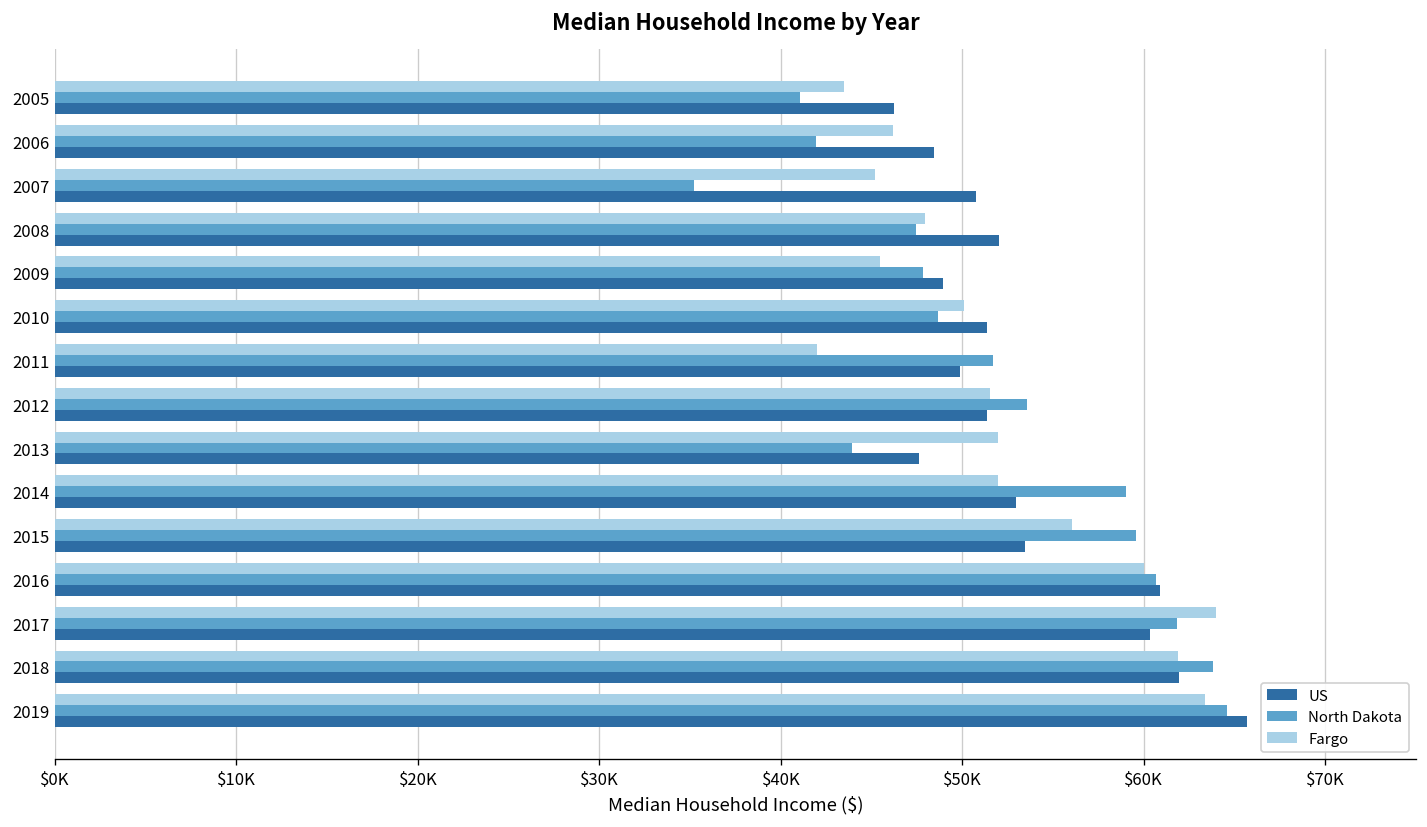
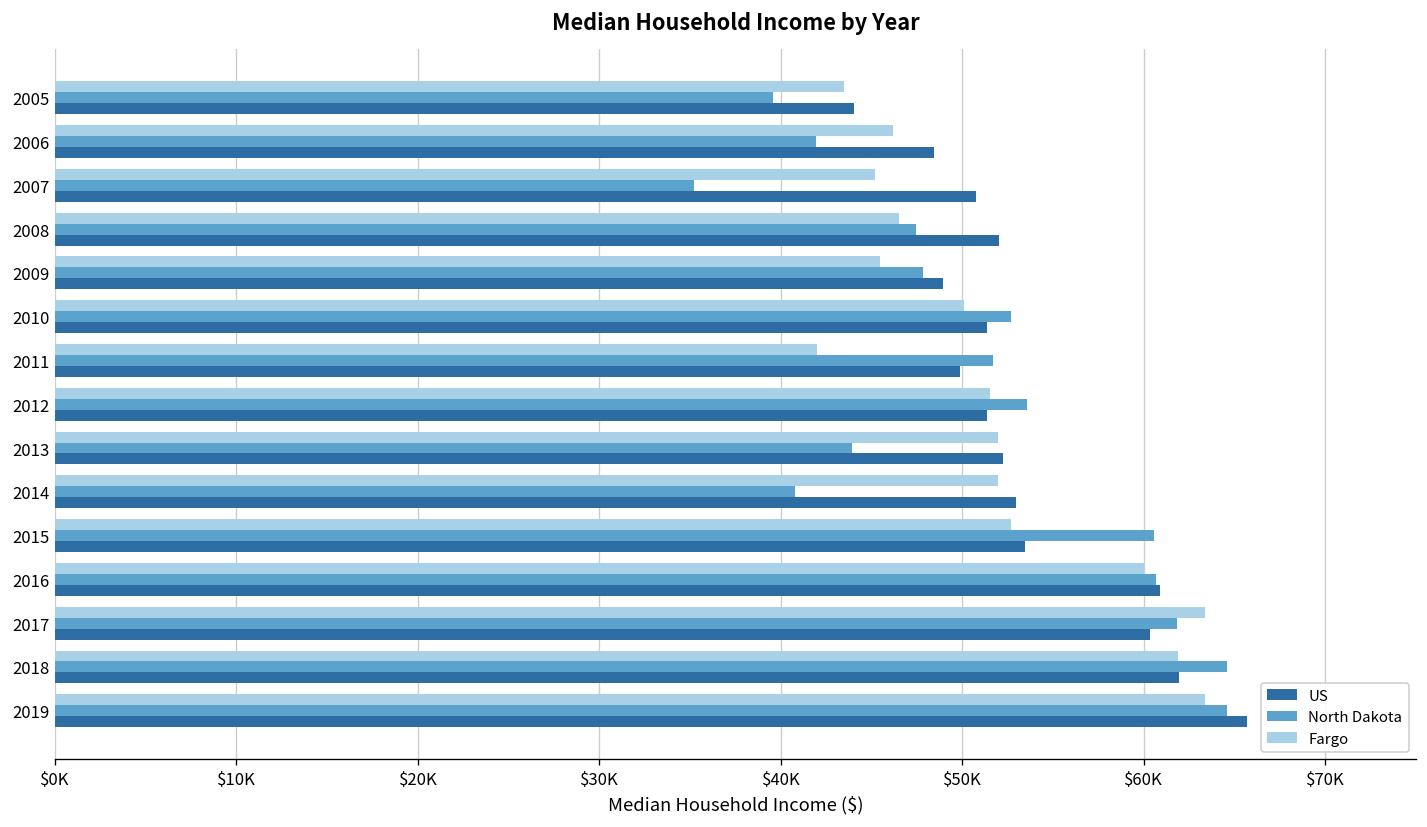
North Dakota, 2005: $41000 -> $39600
US, 2005: $46200 -> $44000
Fargo, 2008: $48000 -> $46500
North Dakota, 2010: $48700 -> $52700
US, 2013: $47600 -> $52300
North Dakota, 2014: $59000 -> $40800
Fargo, 2015: $56100 -> $52700
North Dakota, 2015: $59600 -> $60600
Fargo, 2017: $64000 -> $63400
North Dakota, 2018: $63800 -> $64600
